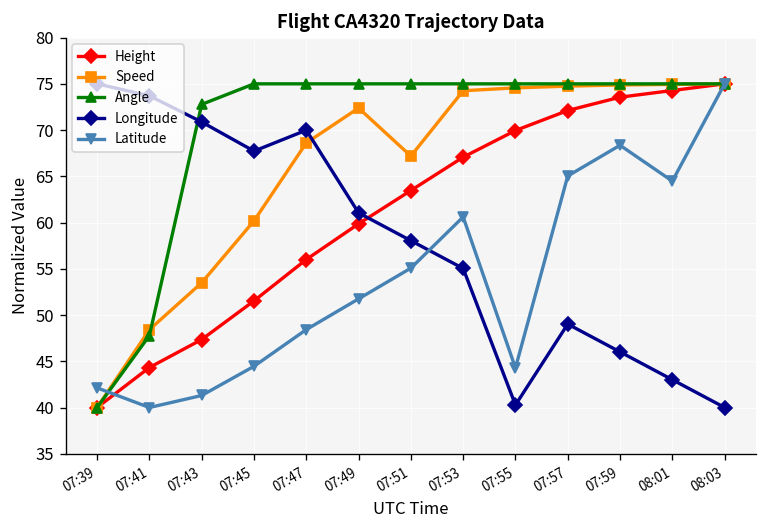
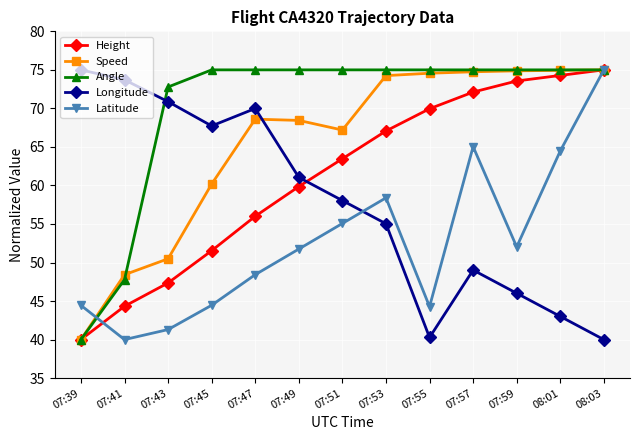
Latitude, 07:39: 42 -> 44
Speed, 07:43: 53 -> 50
Speed, 07:49: 72 -> 68
Latitude, 07:53: 61 -> 58
Latitude, 07:59: 68 -> 52
